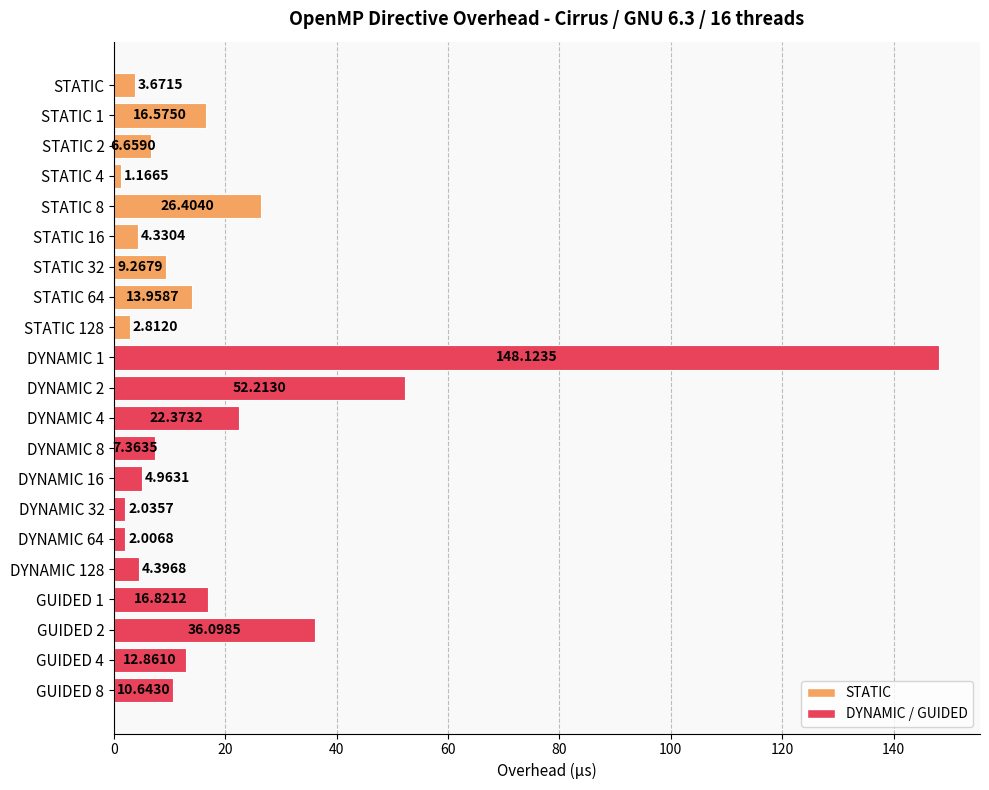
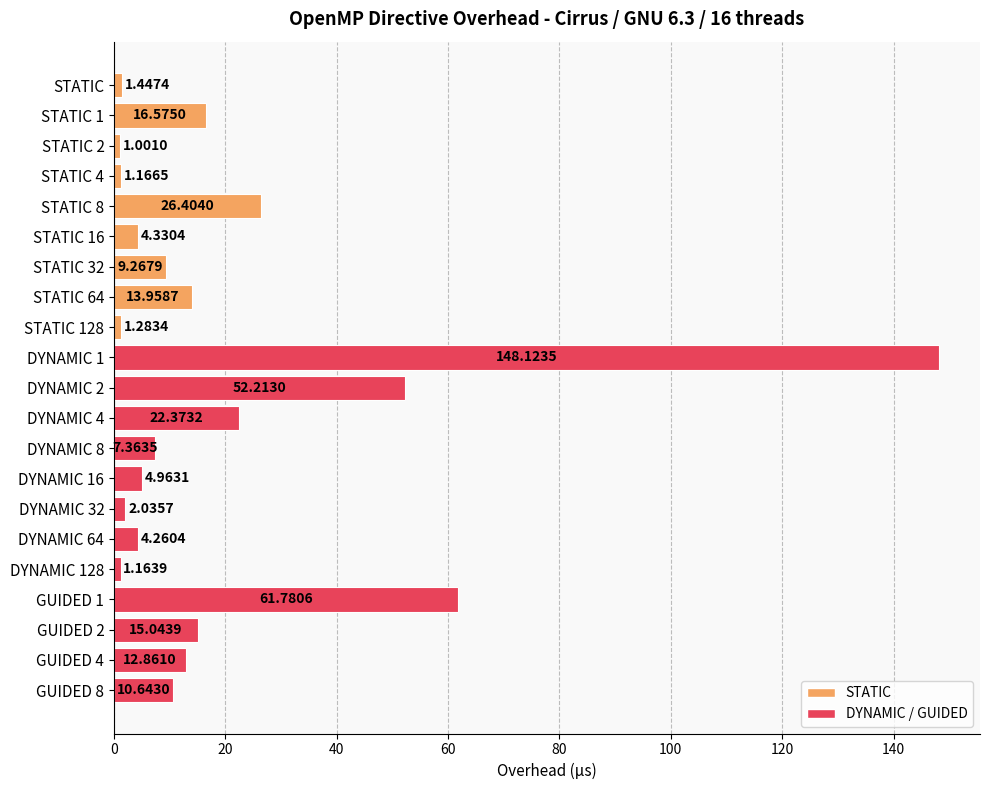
STATIC: 3.6715 -> 1.4474
STATIC 2: 6.6590 -> 1.0010
STATIC 128: 2.8120 -> 1.2834
DYNAMIC 64: 2.0068 -> 4.2604
DYNAMIC 128: 4.3968 -> 1.1639
GUIDED 1: 16.8212 -> 61.7806
GUIDED 2: 36.0985 -> 15.0439
